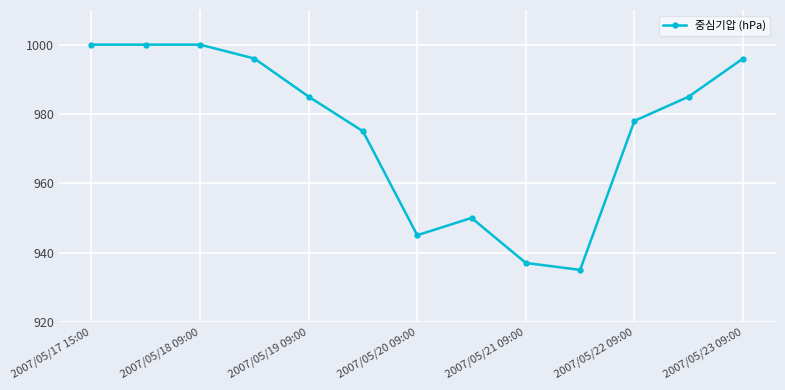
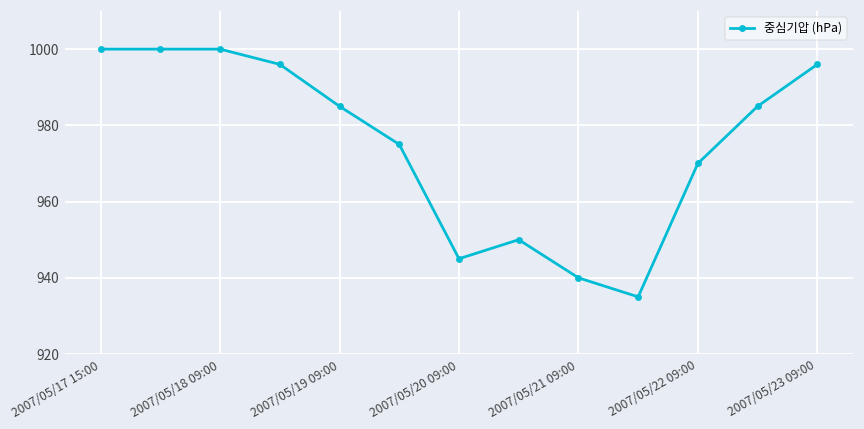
2007/05/21 09:00: 937 -> 940
2007/05/22 09:00: 978 -> 970
